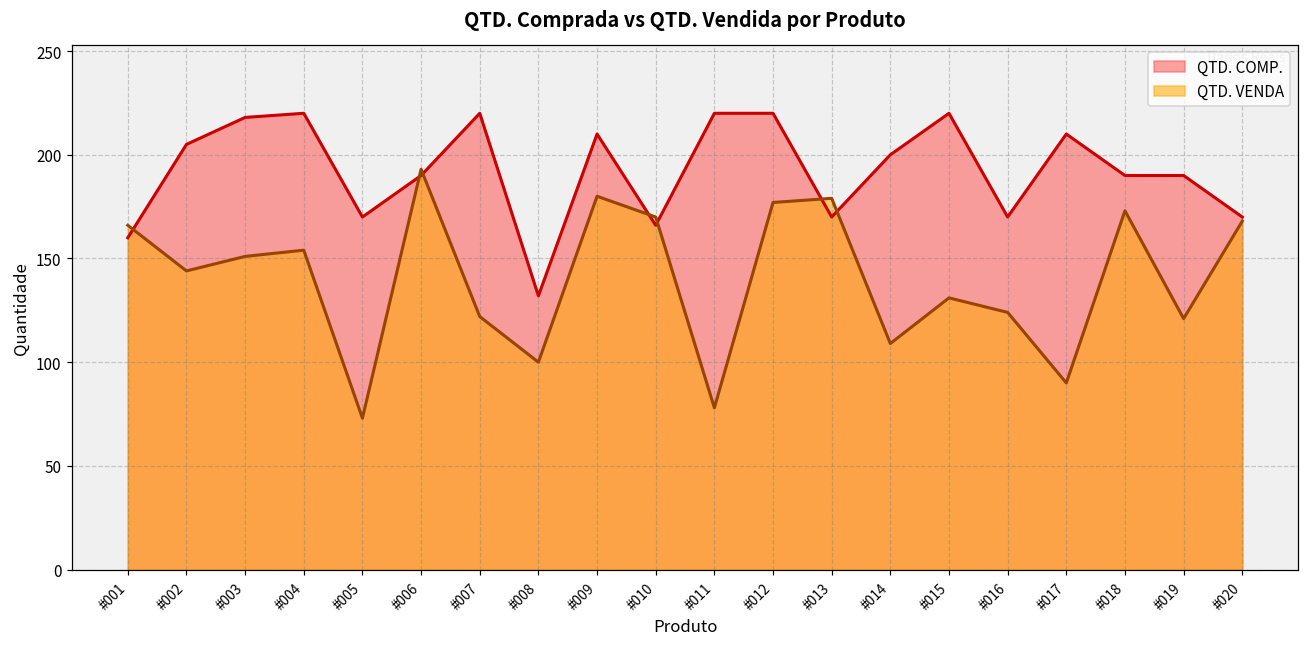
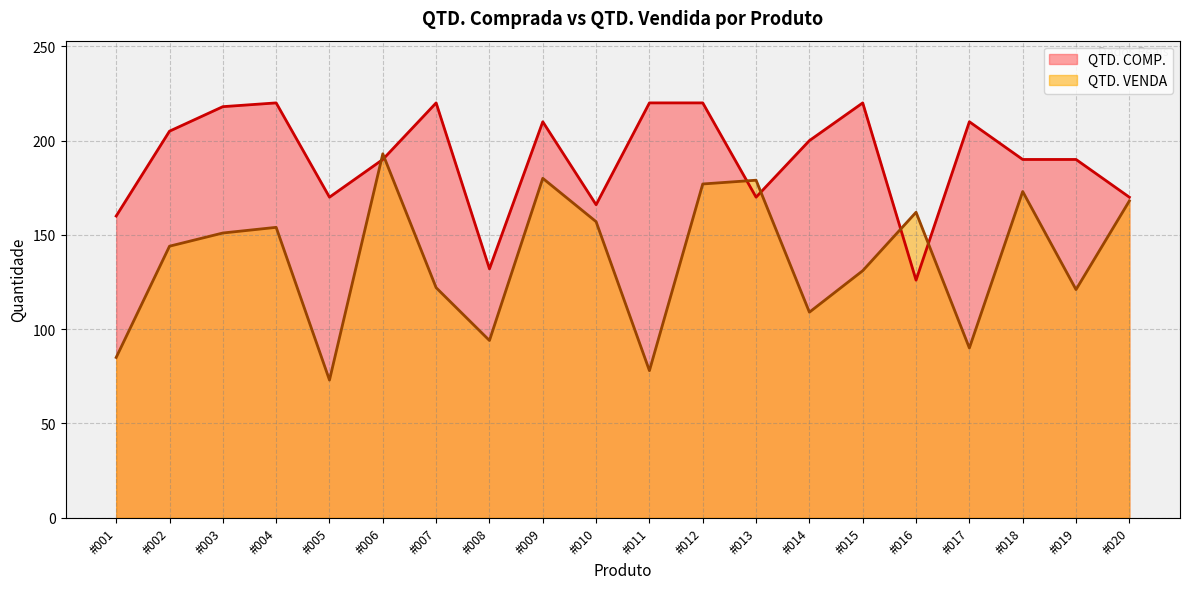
QTD. VENDA, #001: 166 -> 85
QTD. VENDA, #008: 100 -> 94
QTD. VENDA, #010: 170 -> 157
QTD. COMP., #016: 170 -> 126
QTD. VENDA, #016: 124 -> 162
